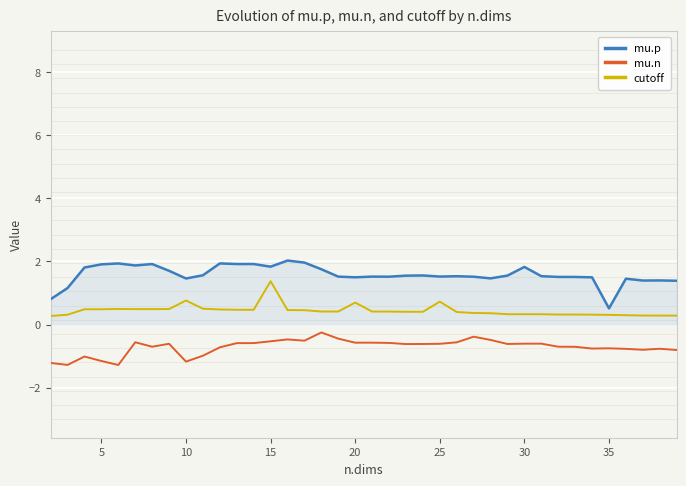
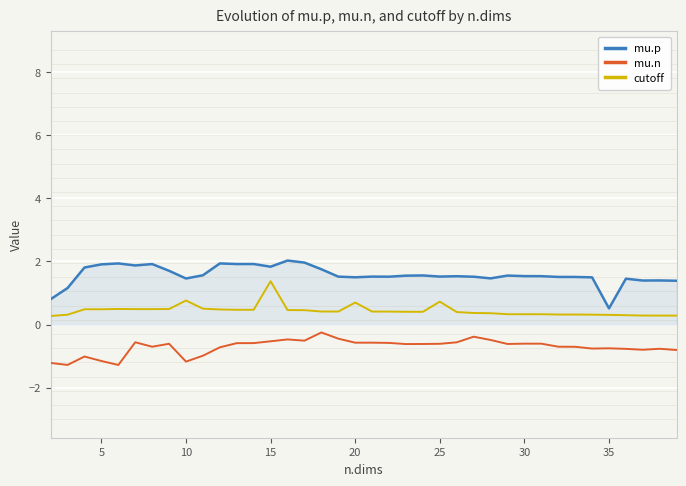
mu.p, 30: 1.8 -> 1.5
